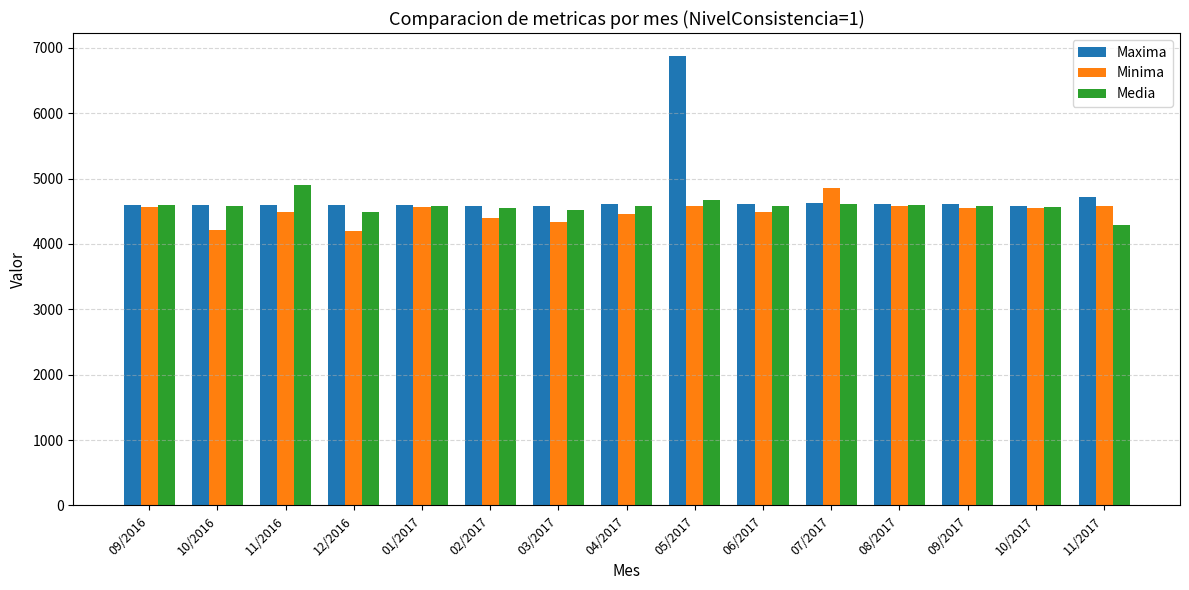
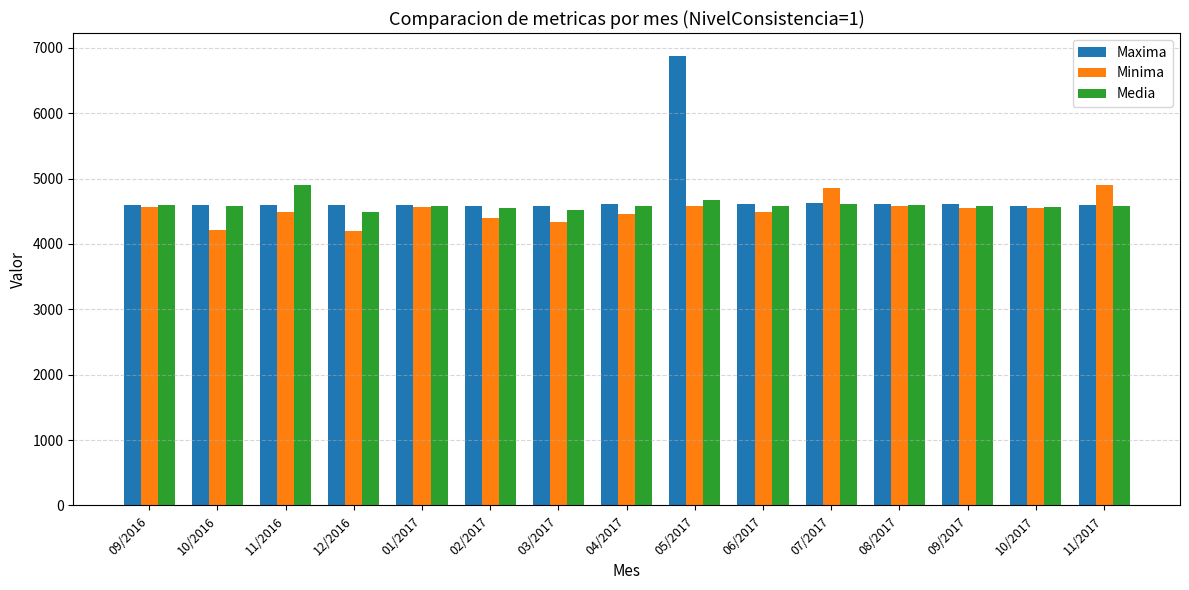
Maxima, 11/2017: 4700 -> 4600
Minima, 11/2017: 4600 -> 4900
Media, 11/2017: 4300 -> 4600
